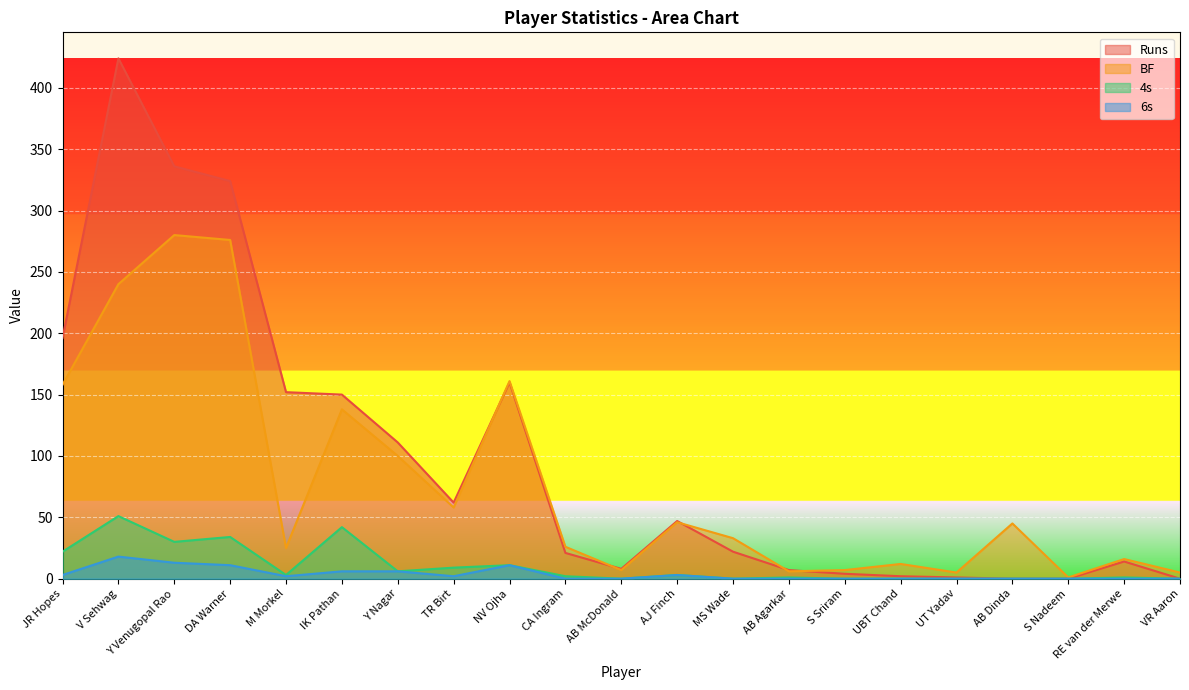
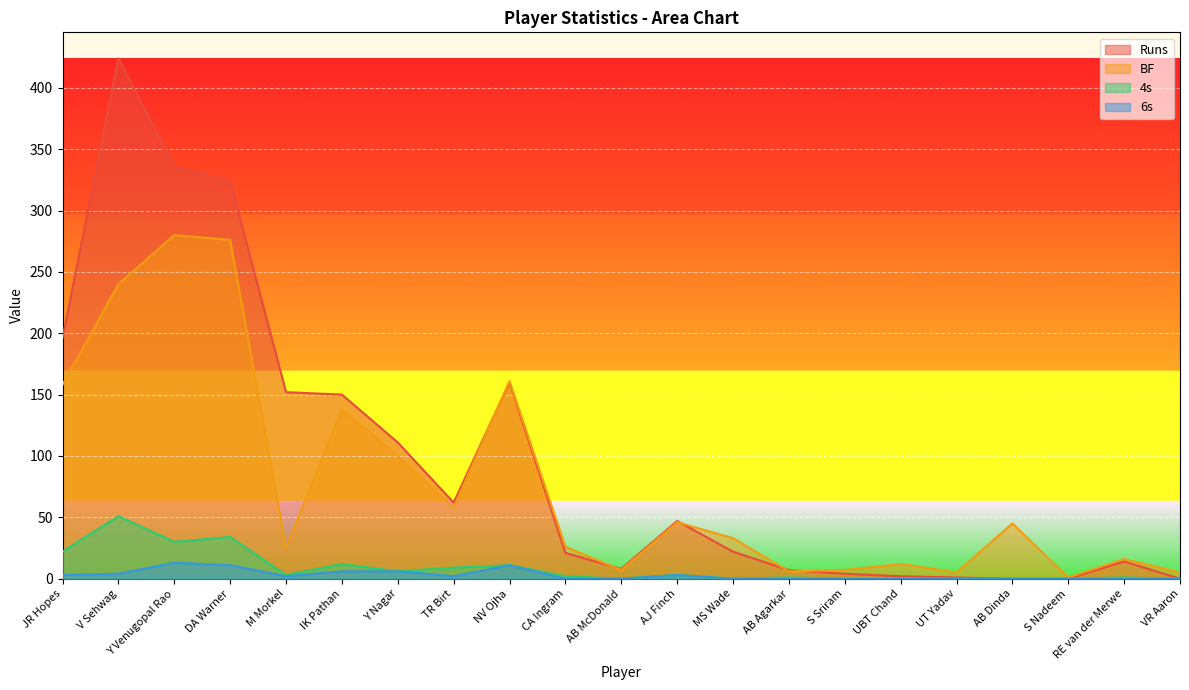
6s, V Sehwag: 18 -> 4
4s, IK Pathan: 42 -> 12
